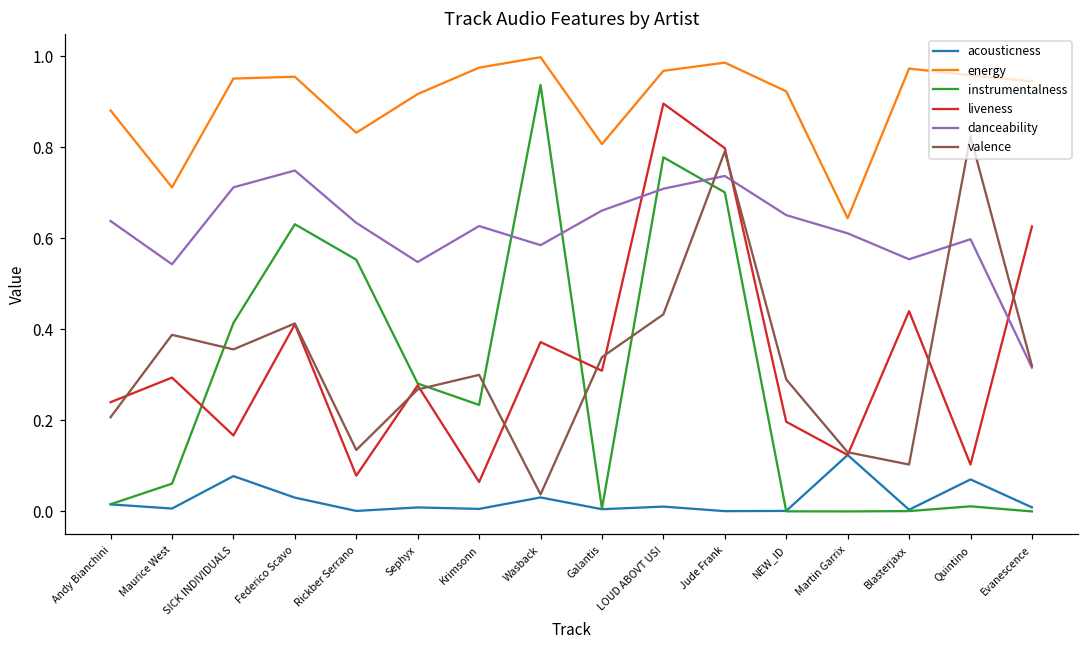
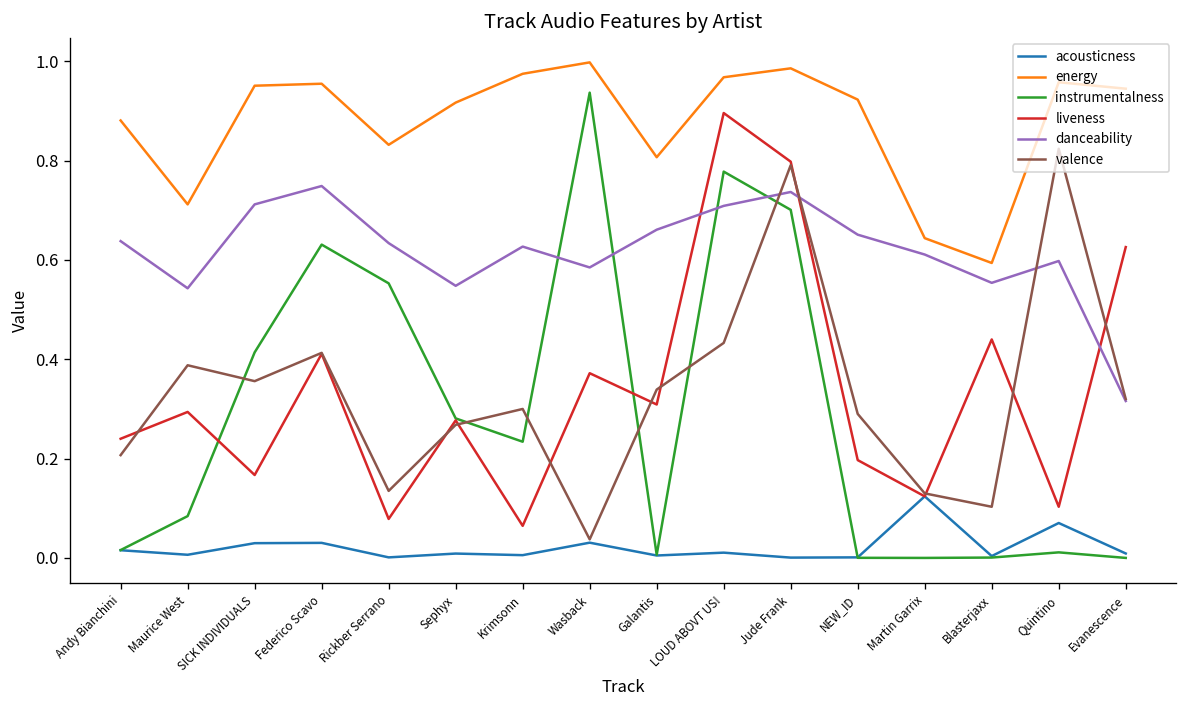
instrumentalness, Maurice West: 0.06 -> 0.08
acousticness, SICK INDIVIDUALS: 0.08 -> 0.03
energy, Blasterjaxx: 0.97 -> 0.59
